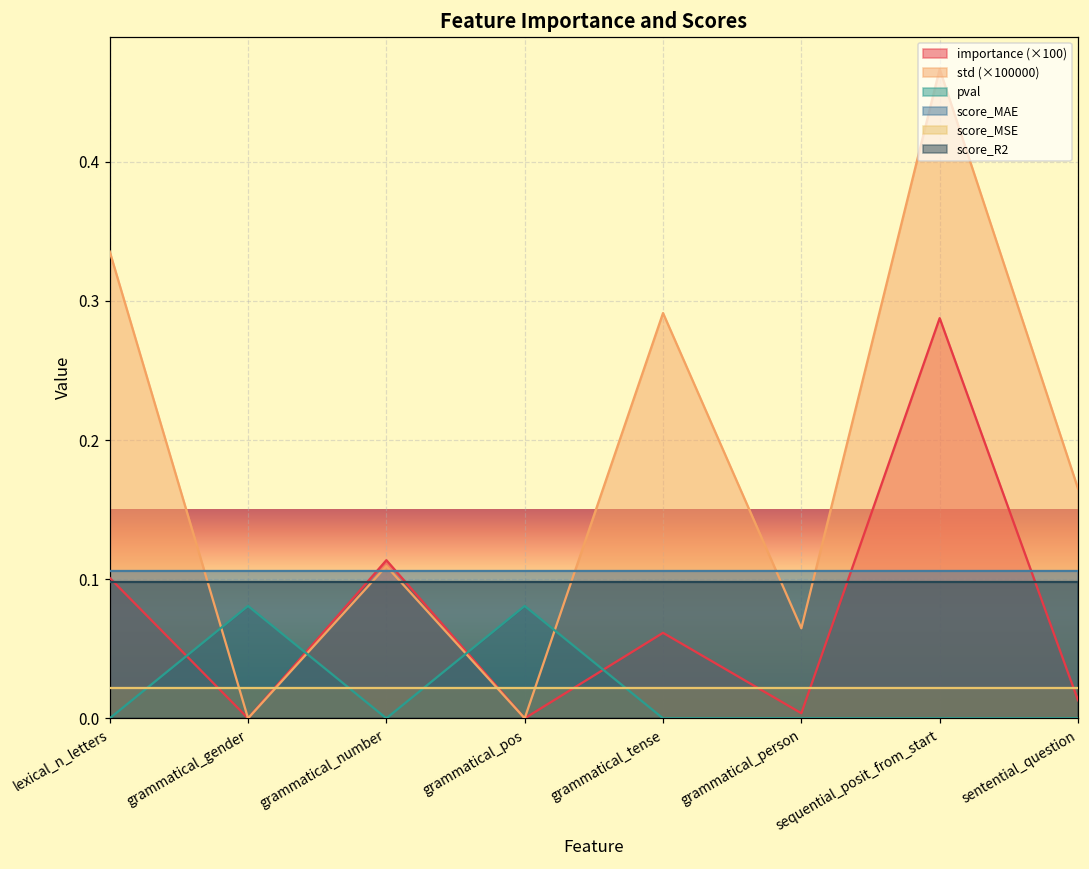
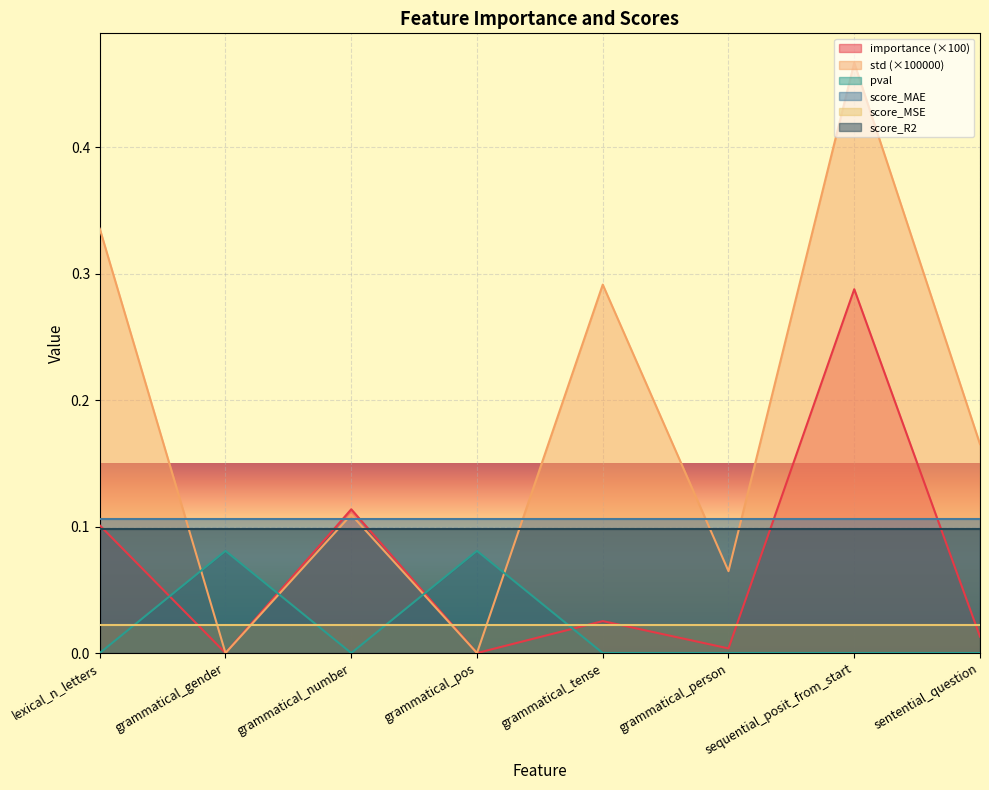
importance (×100), grammatical_tense: 0.061 -> 0.025
